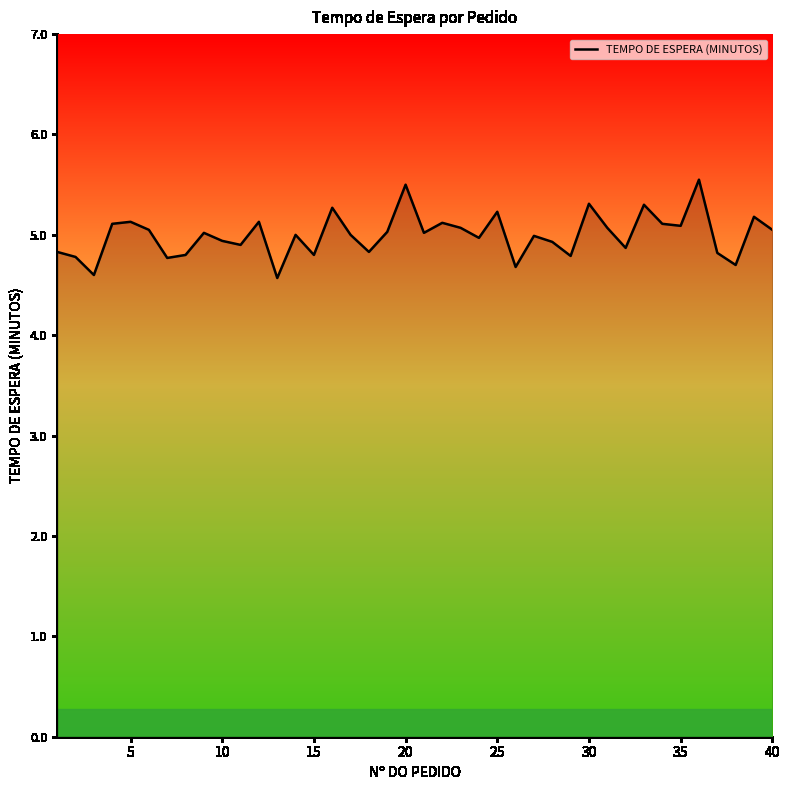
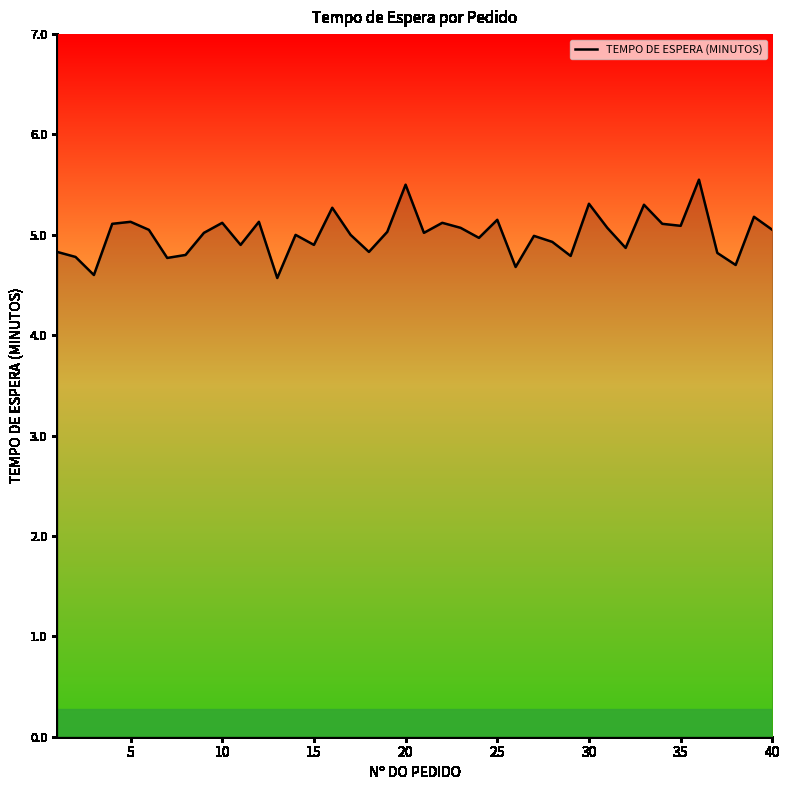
10: 4.94 -> 5.12
15: 4.8 -> 4.9
25: 5.23 -> 5.15
